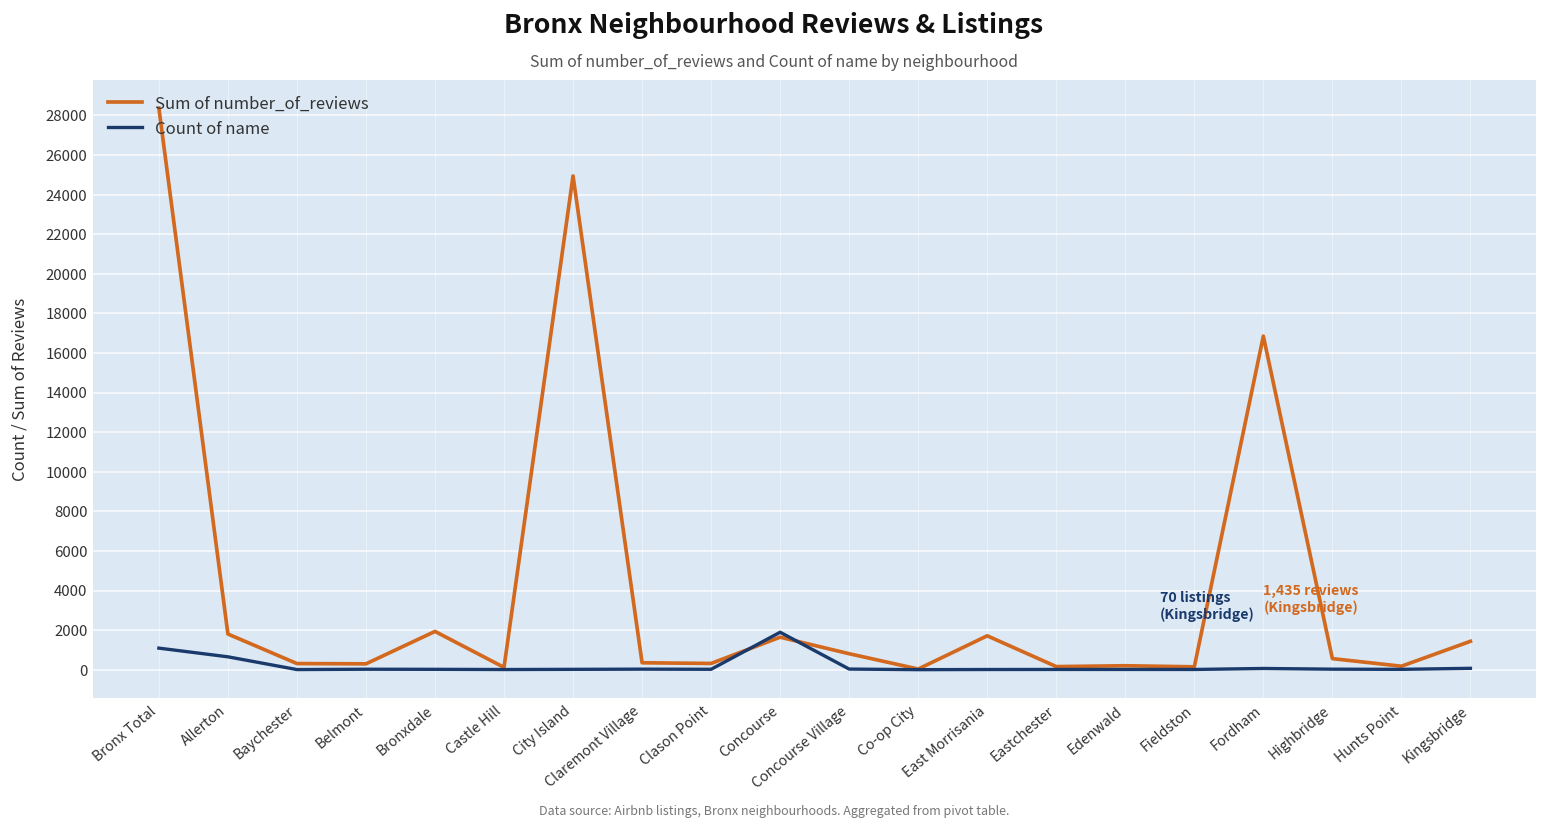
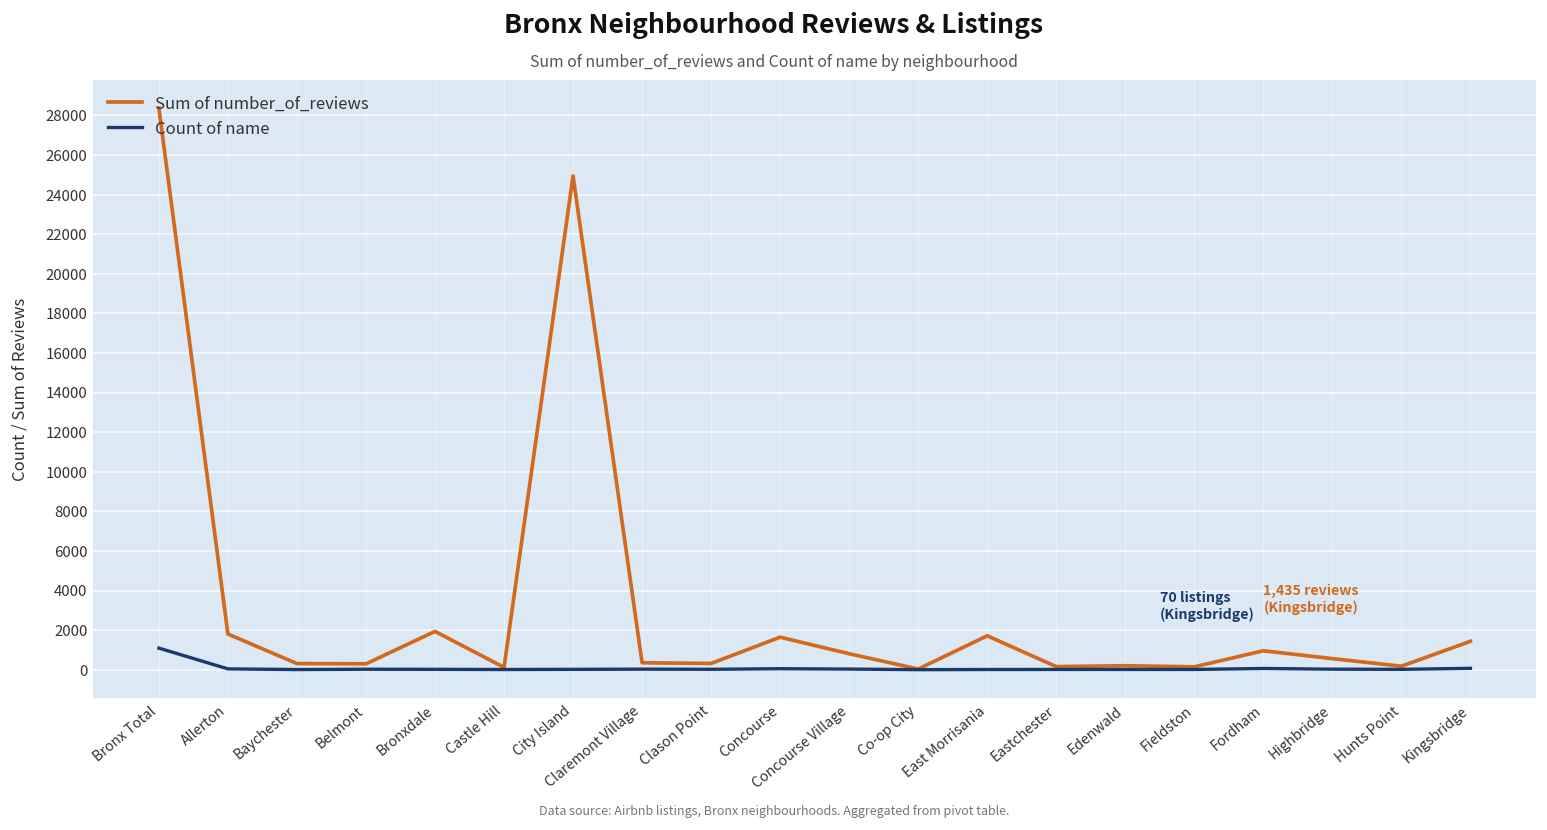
Count of name, Allerton: 700 -> 0
Count of name, Concourse: 1900 -> 100
Sum of number_of_reviews, Fordham: 16900 -> 1000
